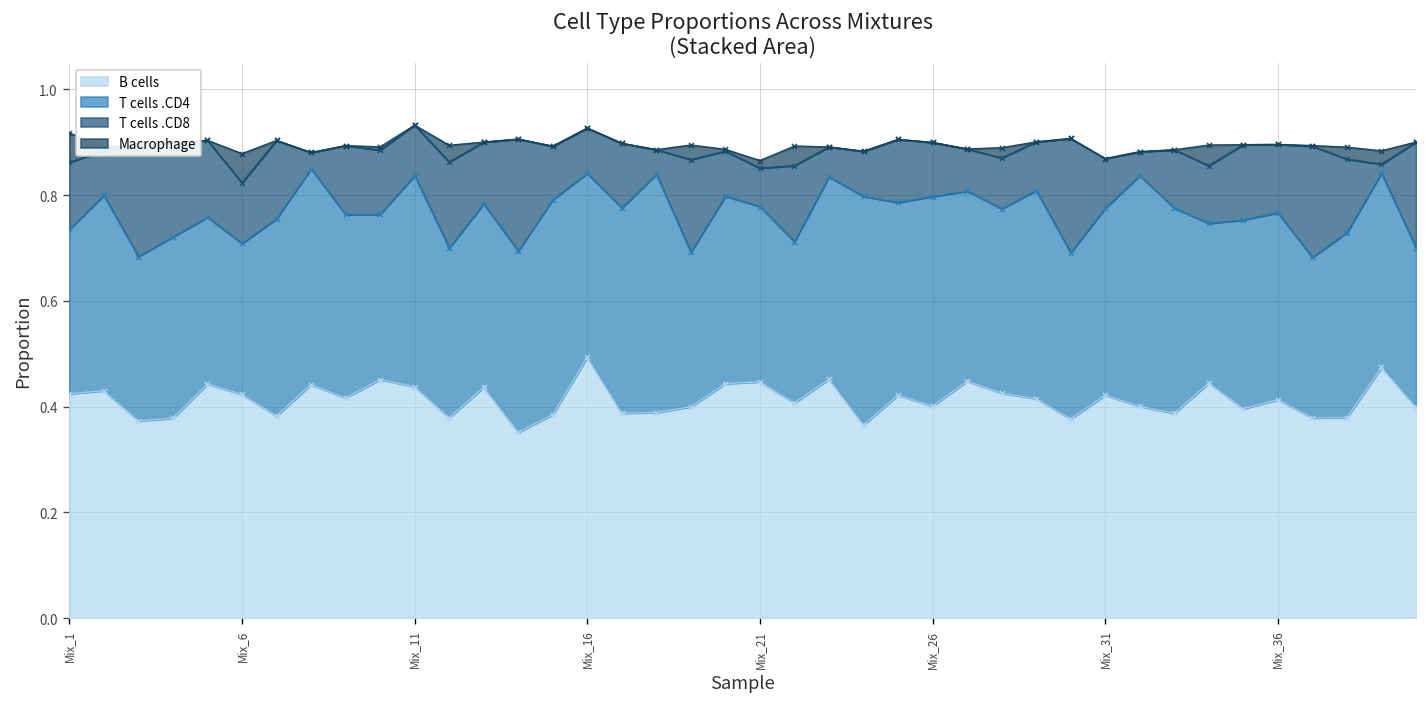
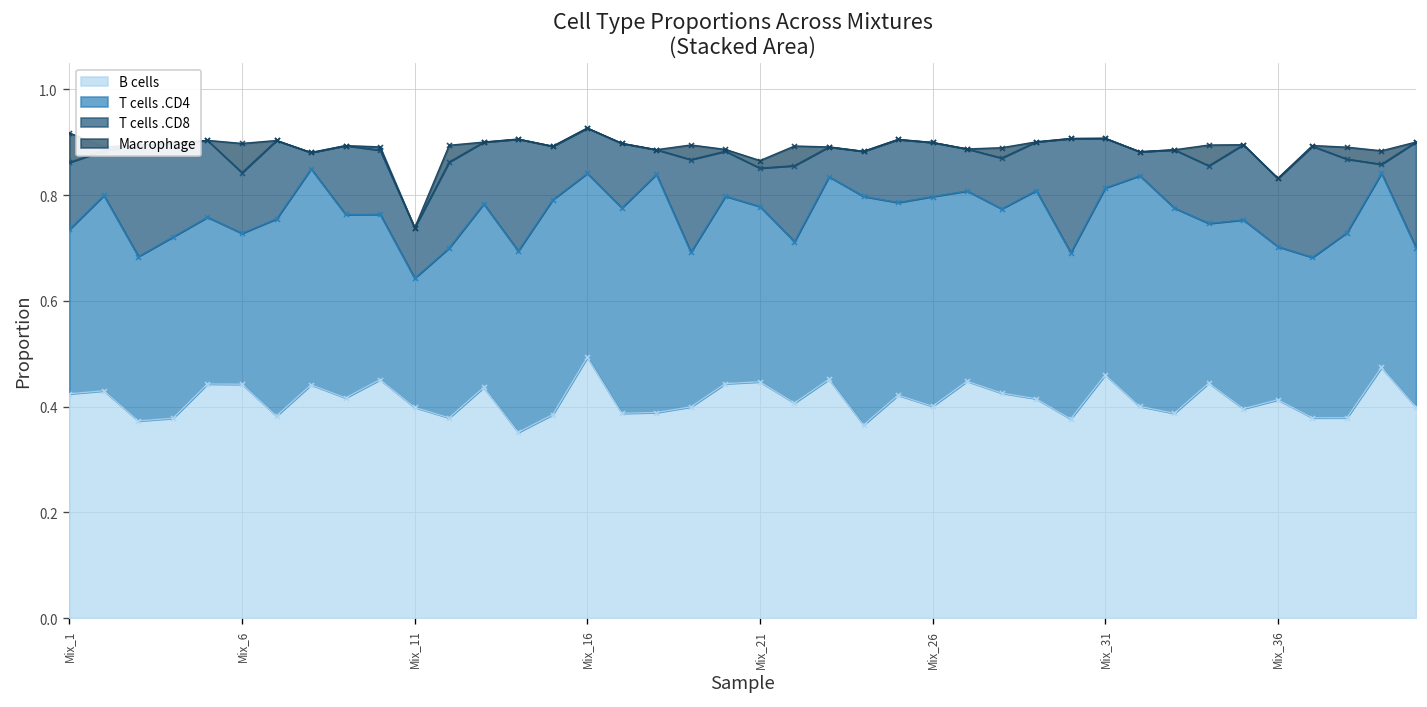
B cells, Mix_6: 0.42 -> 0.44
B cells, Mix_11: 0.44 -> 0.40
T cells .CD4, Mix_11: 0.40 -> 0.24
B cells, Mix_31: 0.42 -> 0.46
T cells .CD4, Mix_36: 0.35 -> 0.29
